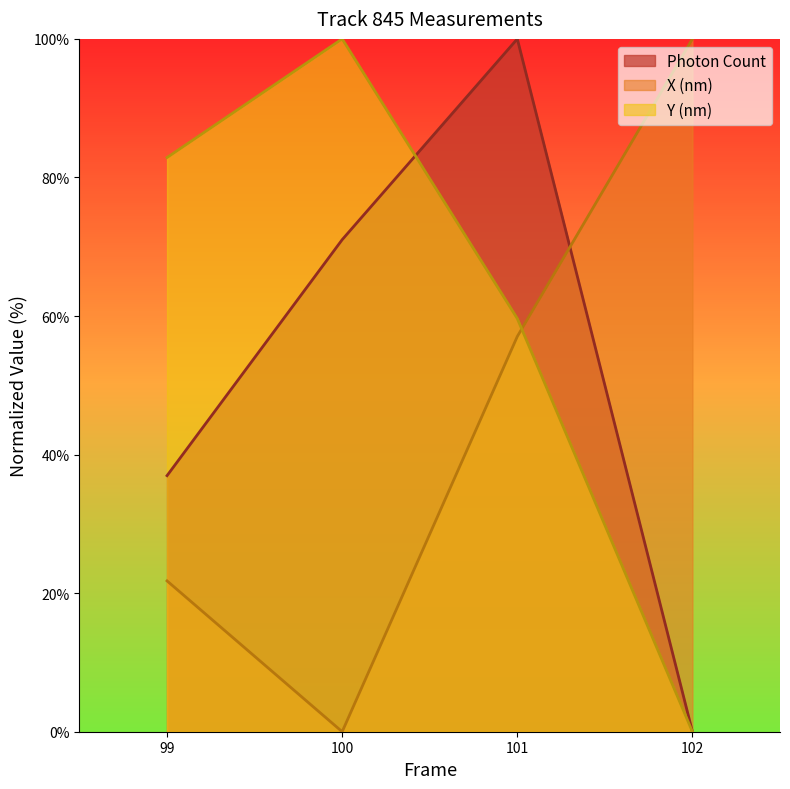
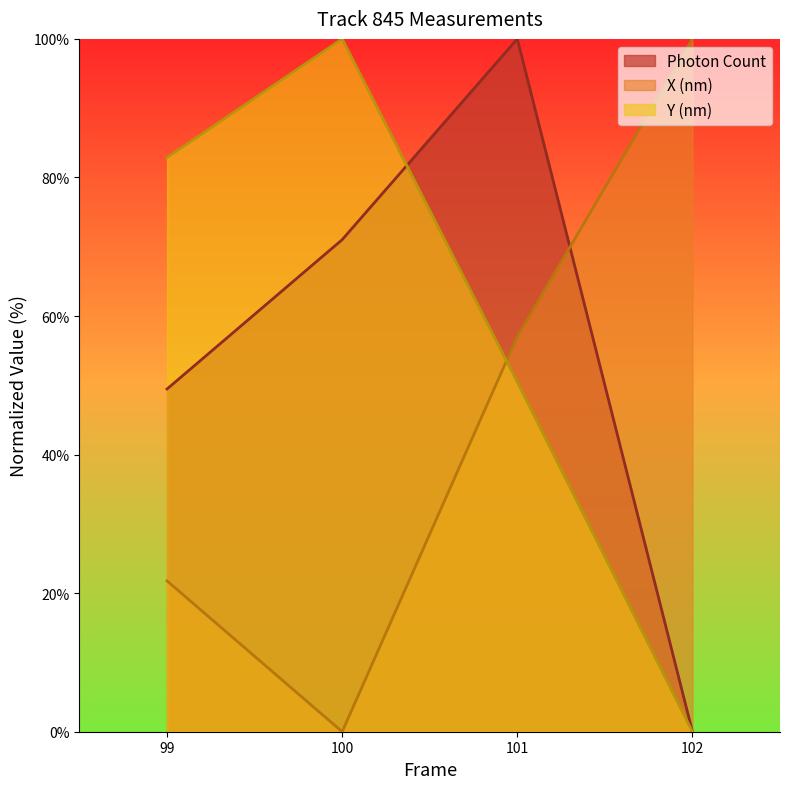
Photon Count, 99: 37% -> 49%
Y (nm), 101: 60% -> 50%
